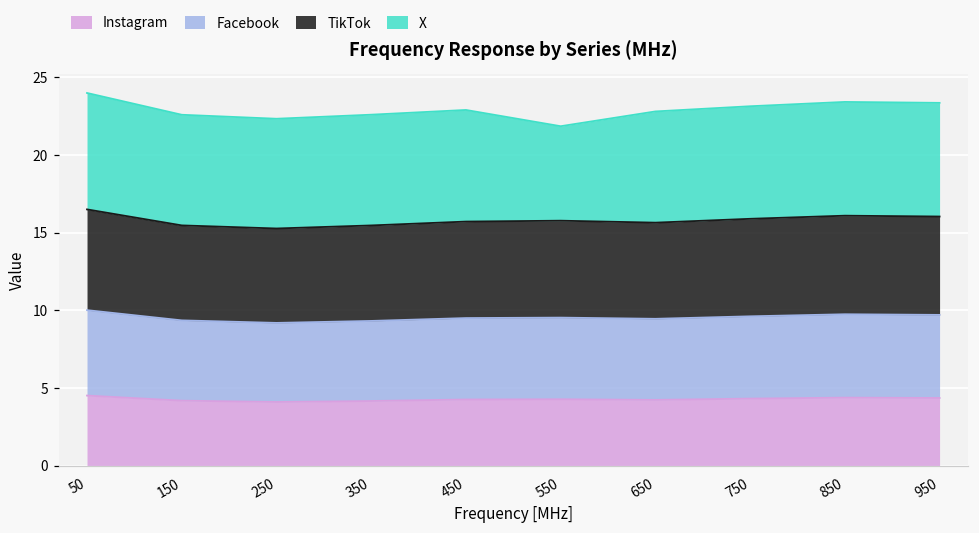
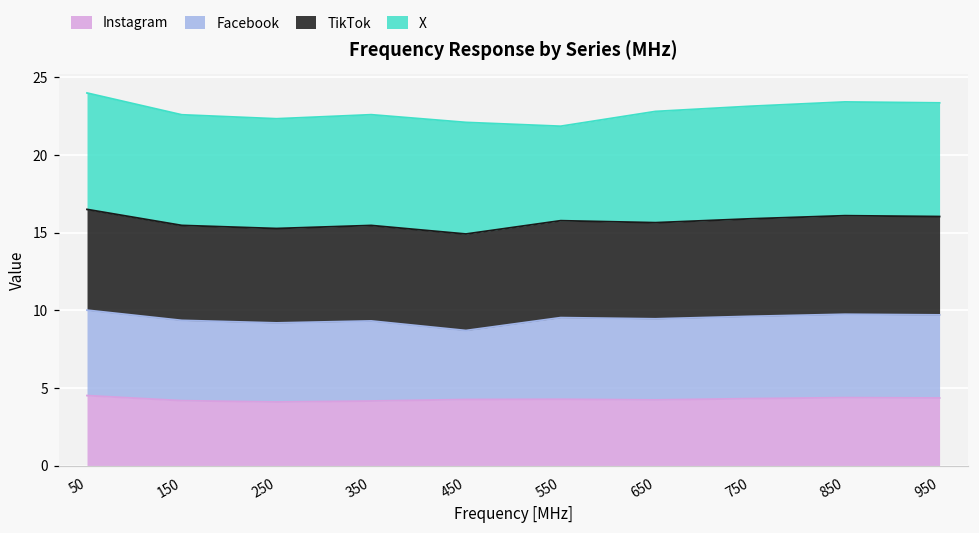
Facebook, 450: 5.2 -> 4.4
